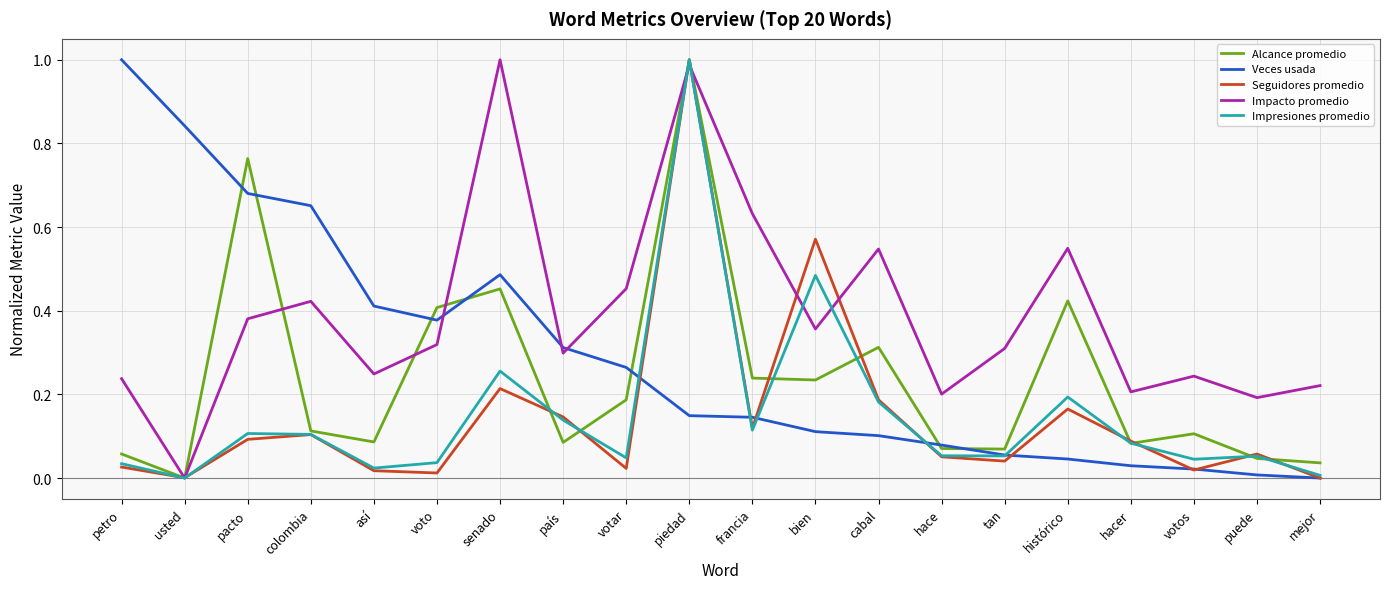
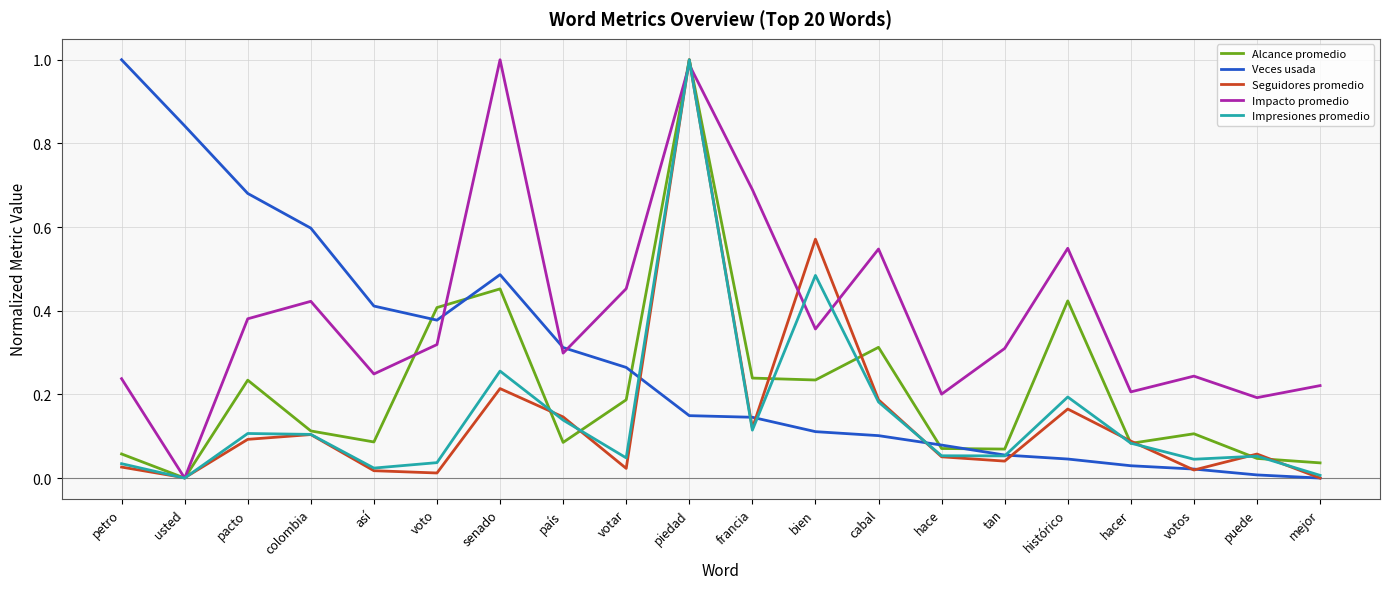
Alcance promedio, pacto: 0.76 -> 0.23
Veces usada, colombia: 0.65 -> 0.60
Impacto promedio, francia: 0.63 -> 0.69
